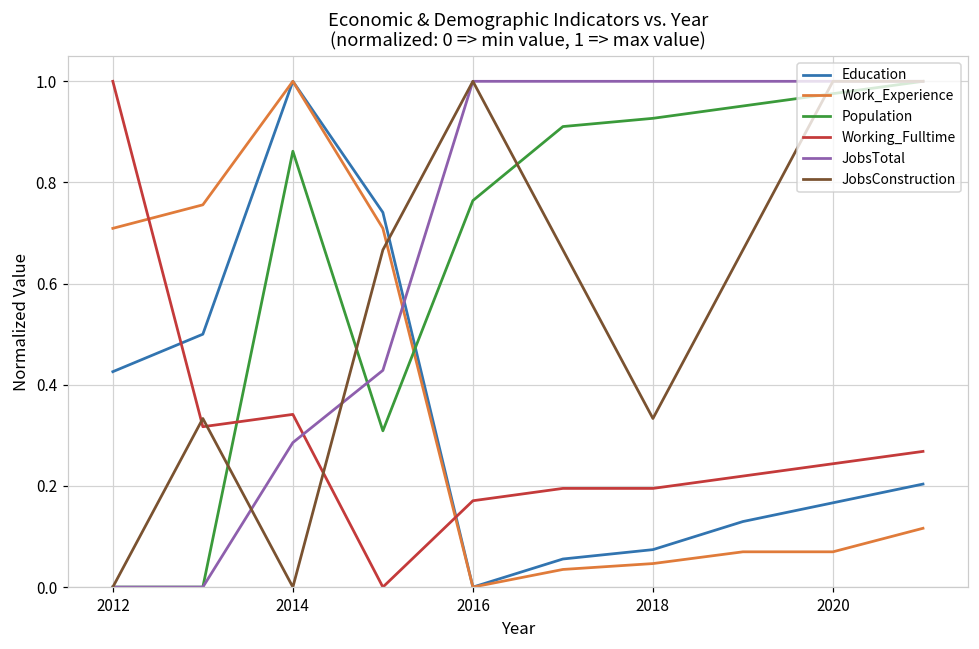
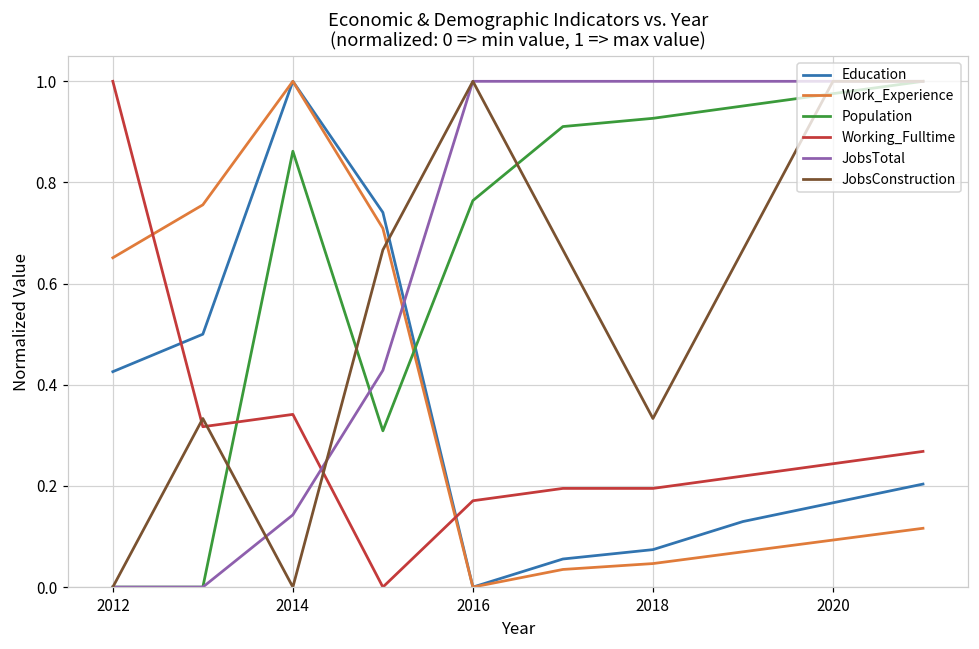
Work_Experience, 2012: 0.71 -> 0.65
JobsTotal, 2014: 0.29 -> 0.14
Work_Experience, 2020: 0.07 -> 0.09
